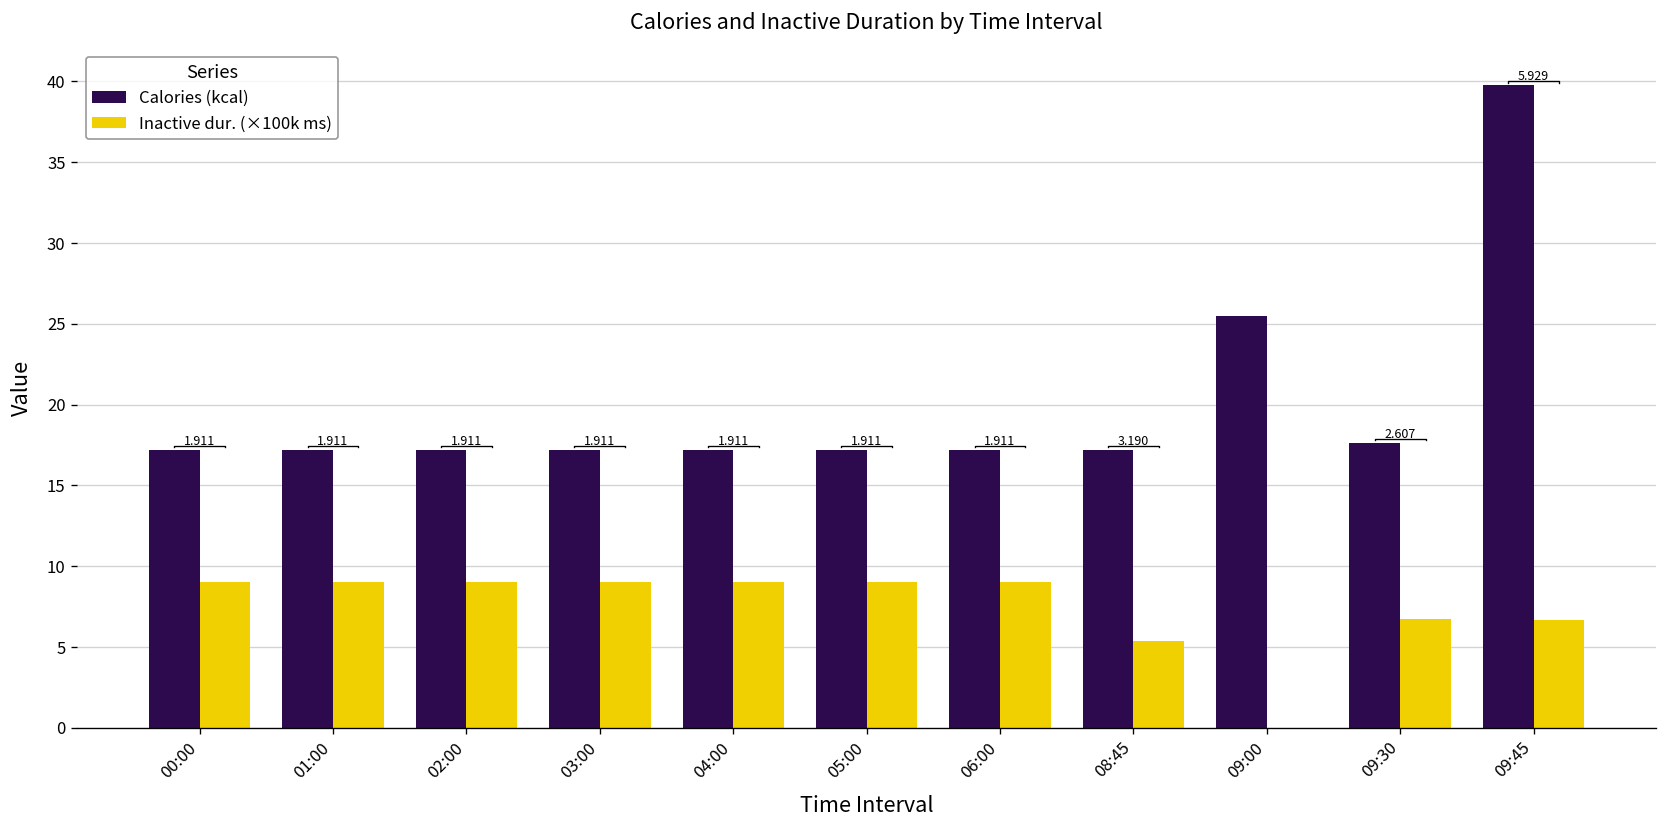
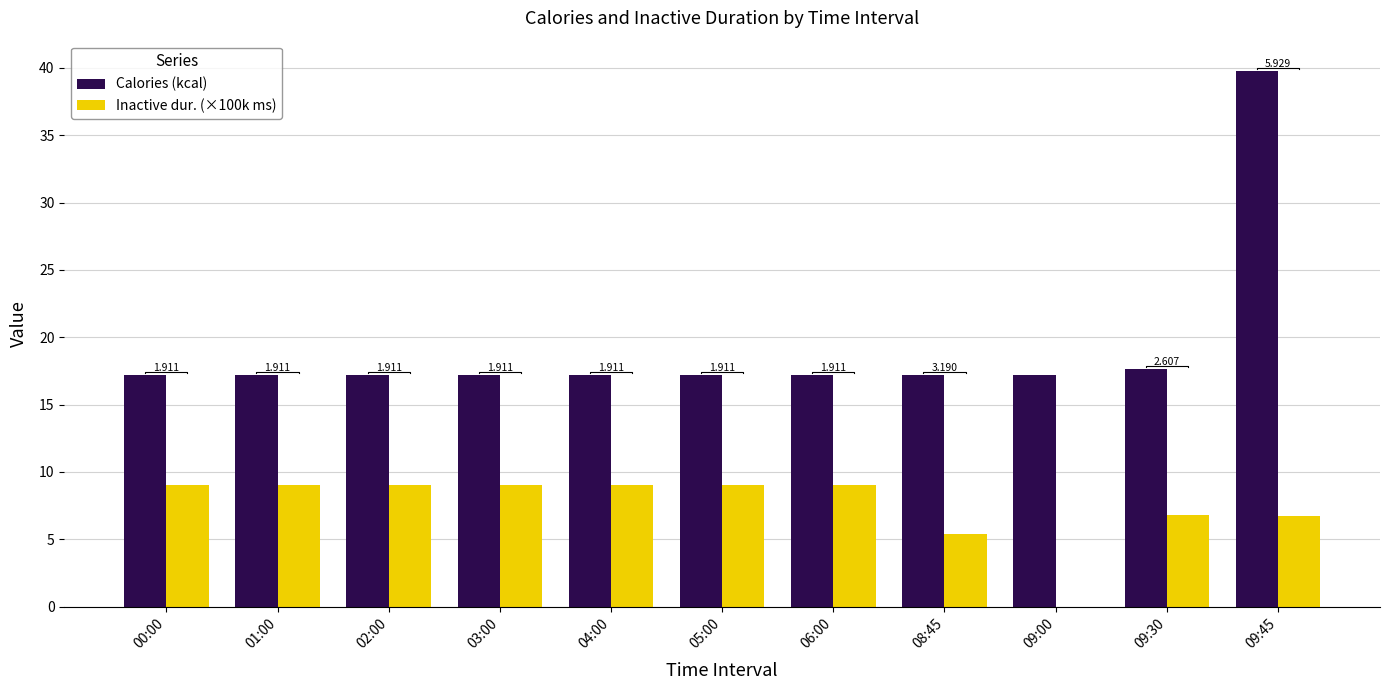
Calories (kcal), 09:00: 25.5 -> 17.2
